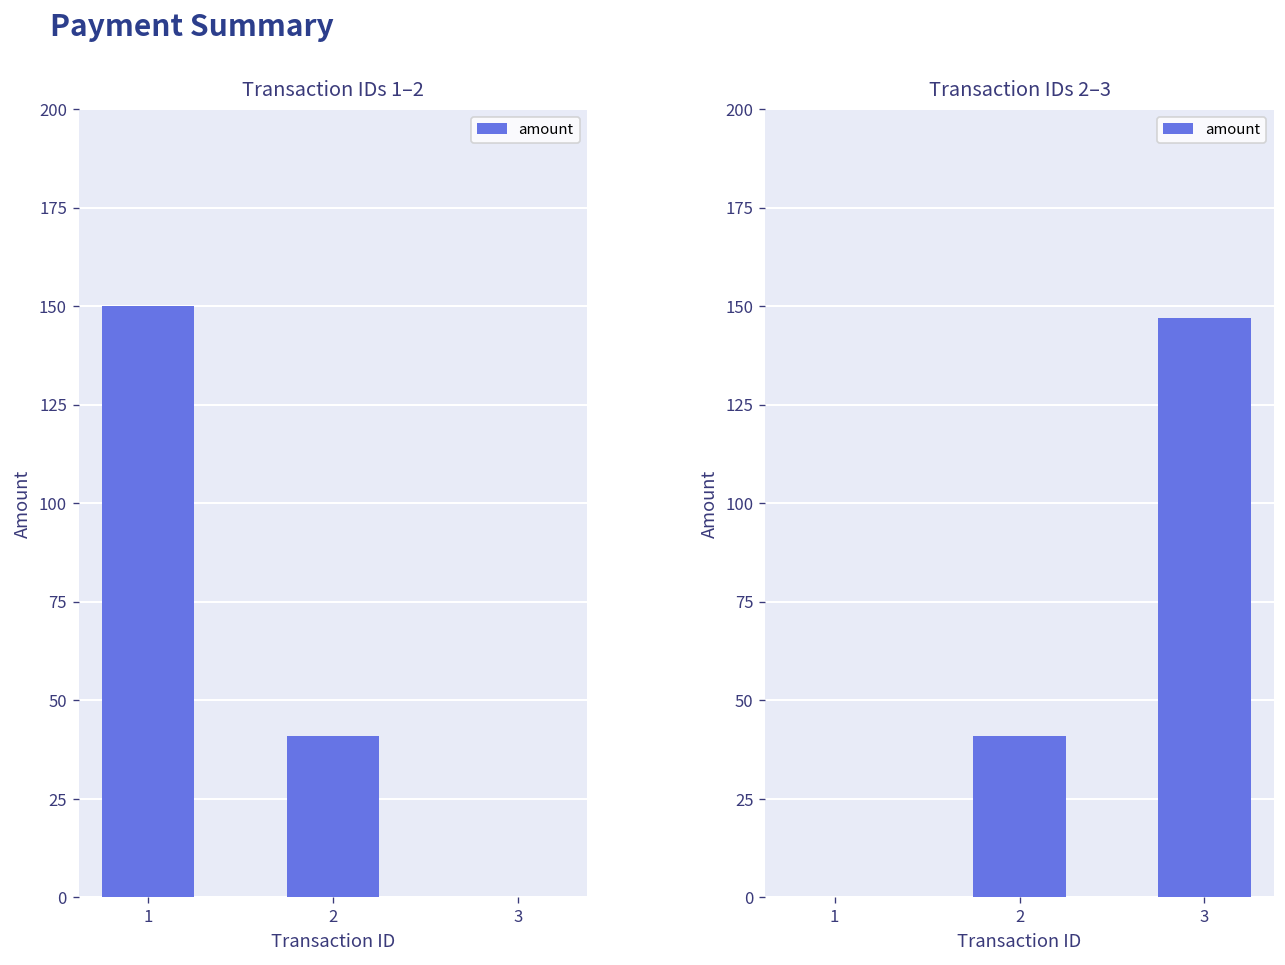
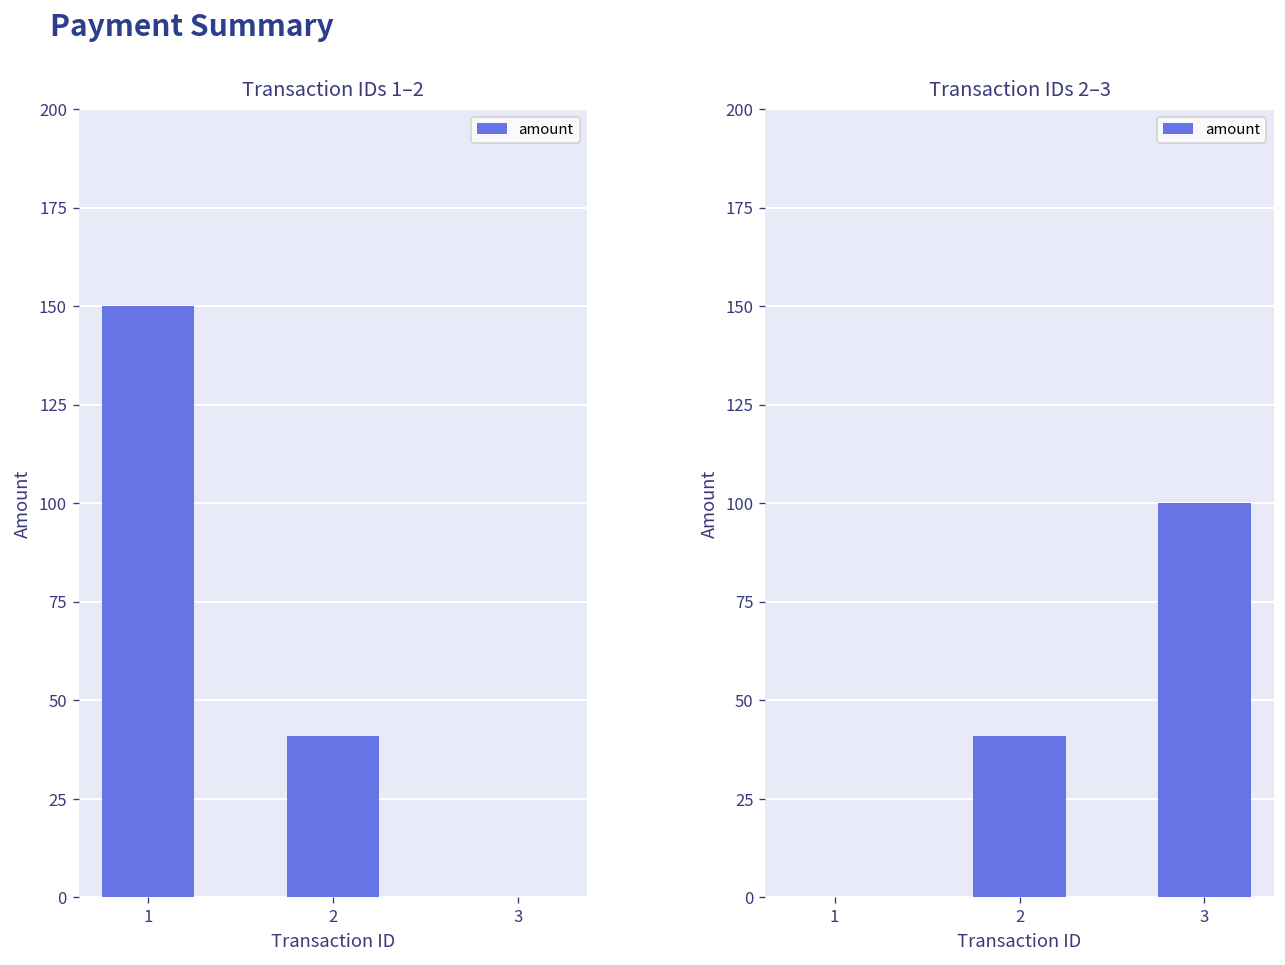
Transaction IDs 2–3, 3: 147 -> 100
